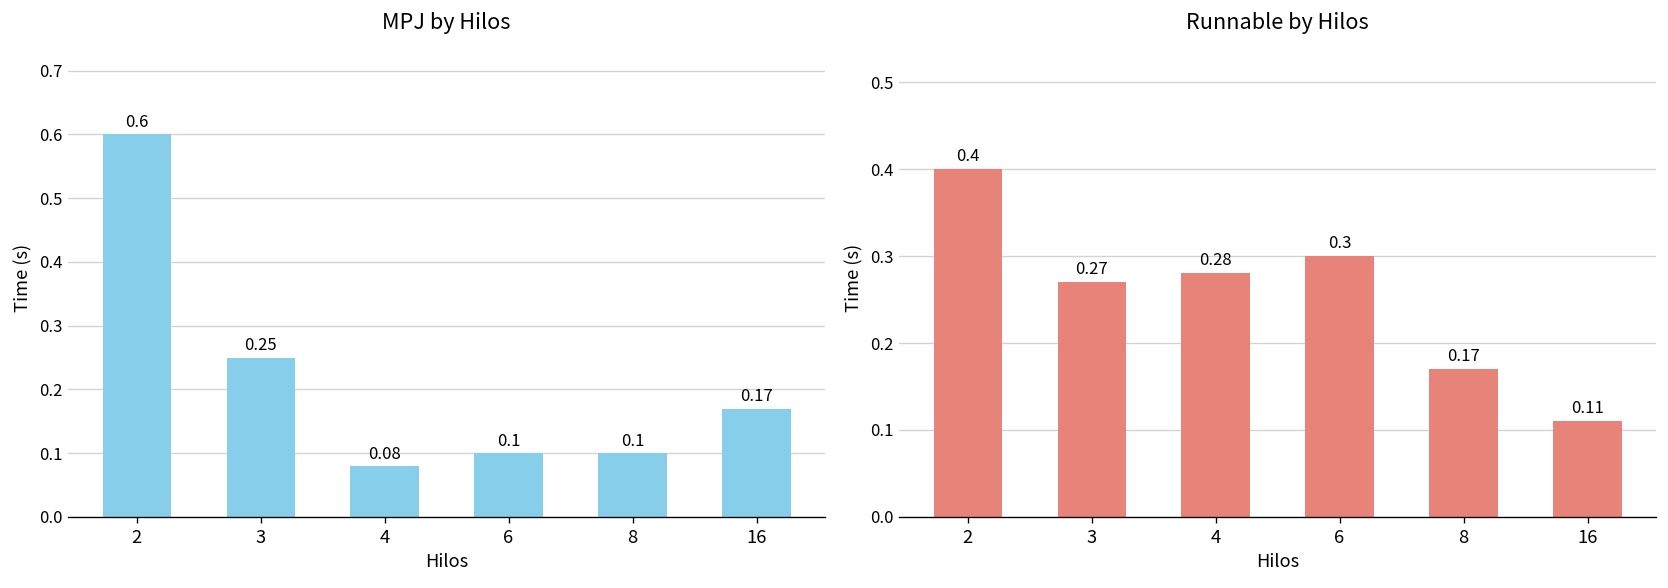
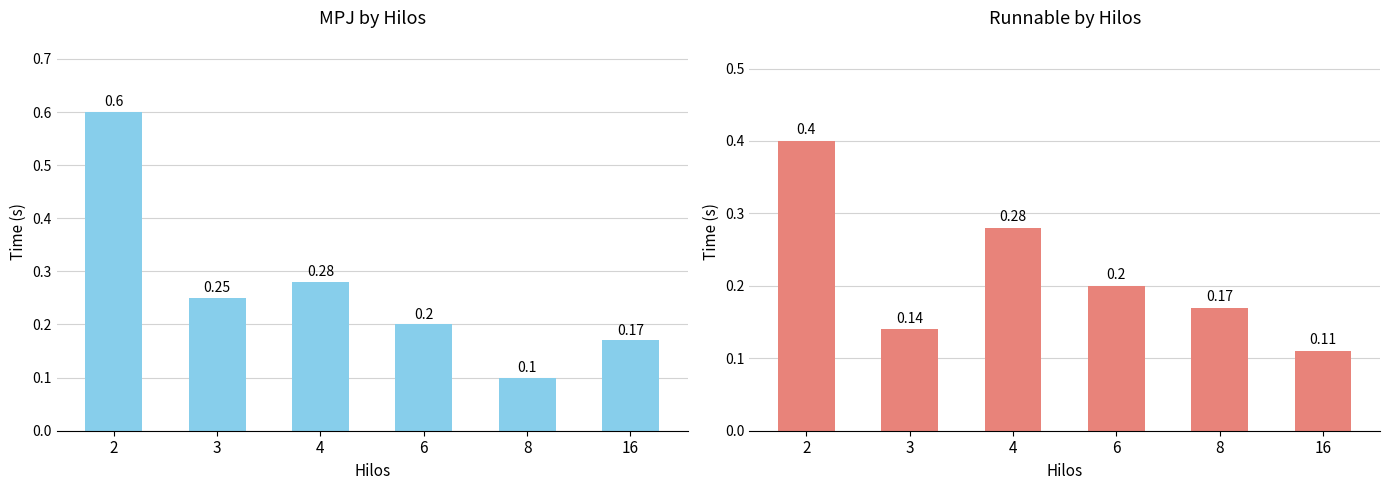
MPJ by Hilos, 4: 0.08 -> 0.28
MPJ by Hilos, 6: 0.1 -> 0.2
Runnable by Hilos, 3: 0.27 -> 0.14
Runnable by Hilos, 6: 0.3 -> 0.2
